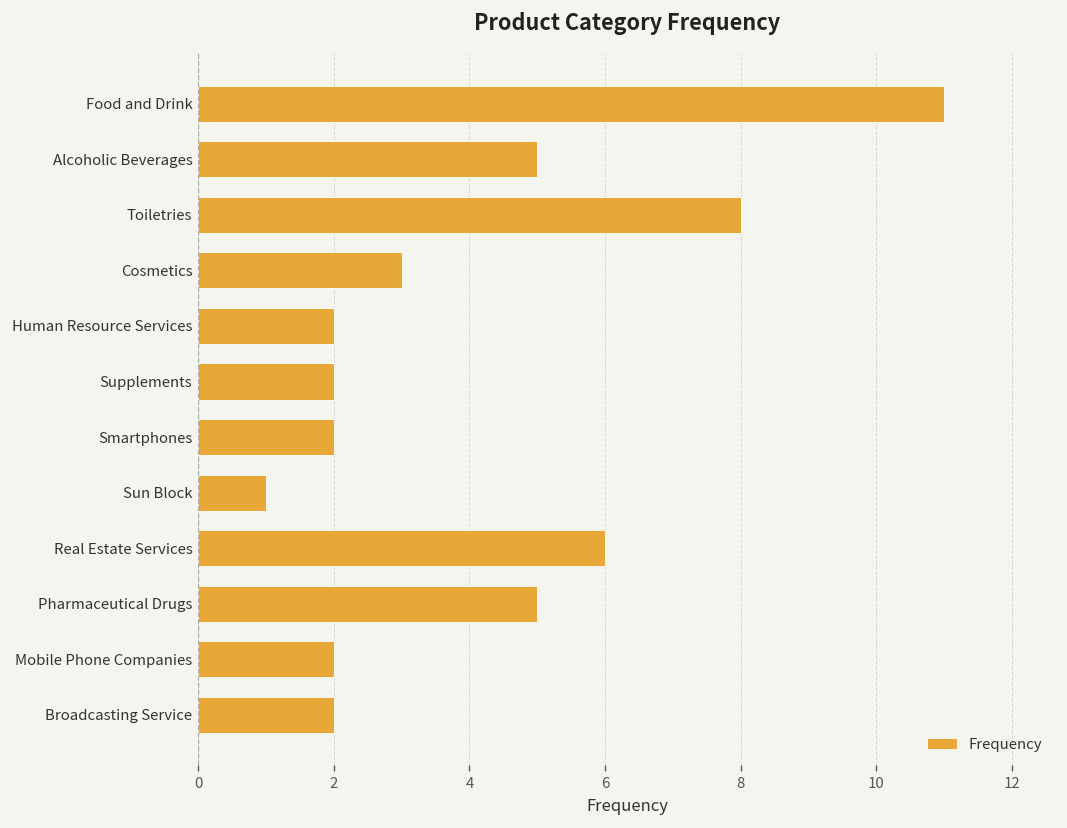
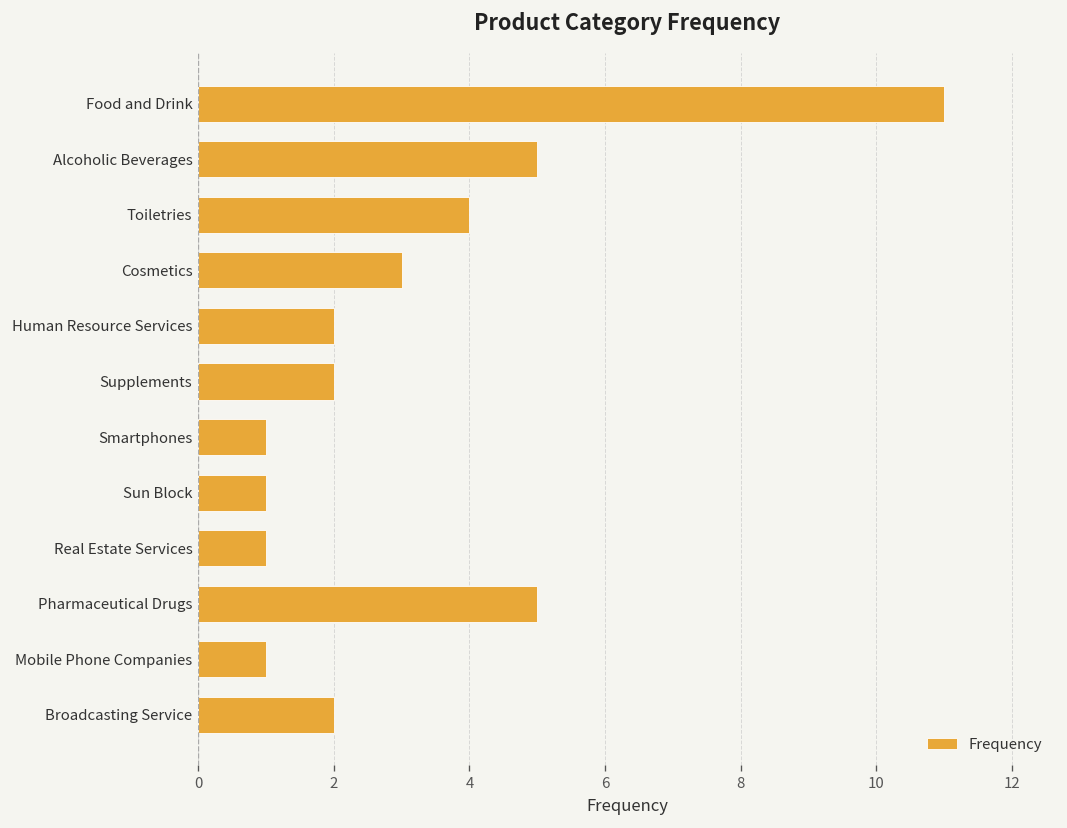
Toiletries: 8 -> 4
Smartphones: 2 -> 1
Real Estate Services: 6 -> 1
Mobile Phone Companies: 2 -> 1
